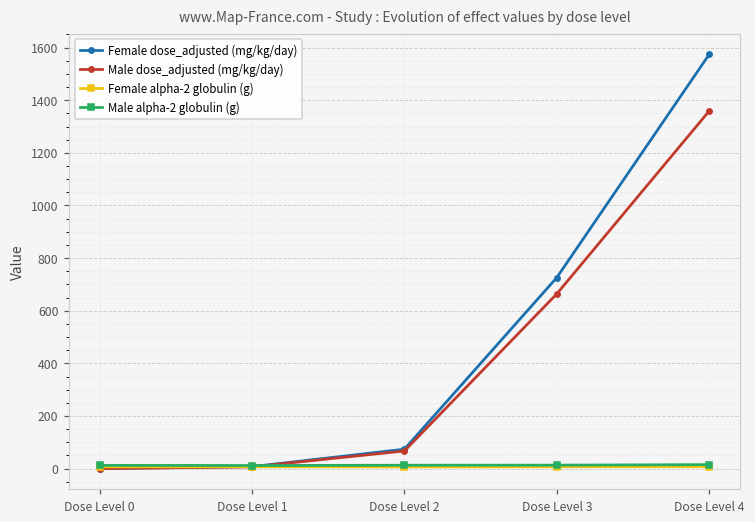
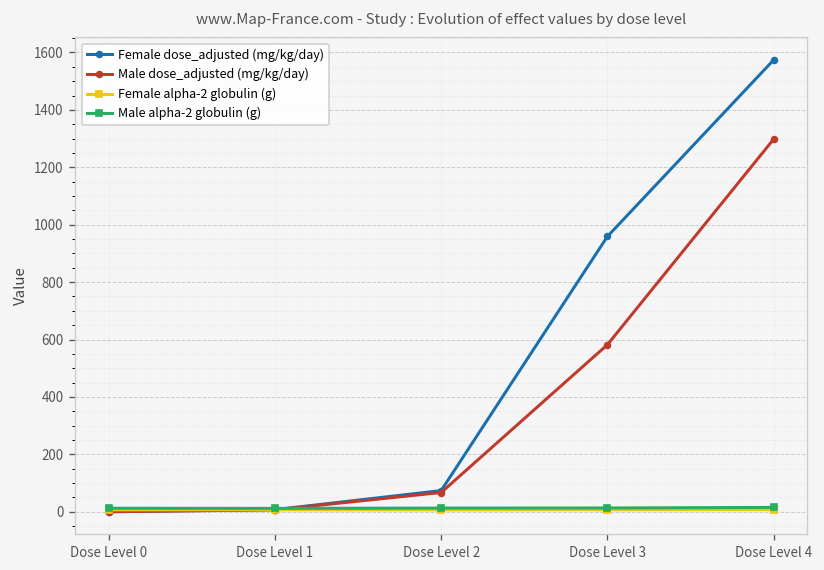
Female dose_adjusted (mg/kg/day), Dose Level 3: 730 -> 960
Male dose_adjusted (mg/kg/day), Dose Level 3: 660 -> 580
Male dose_adjusted (mg/kg/day), Dose Level 4: 1360 -> 1300
